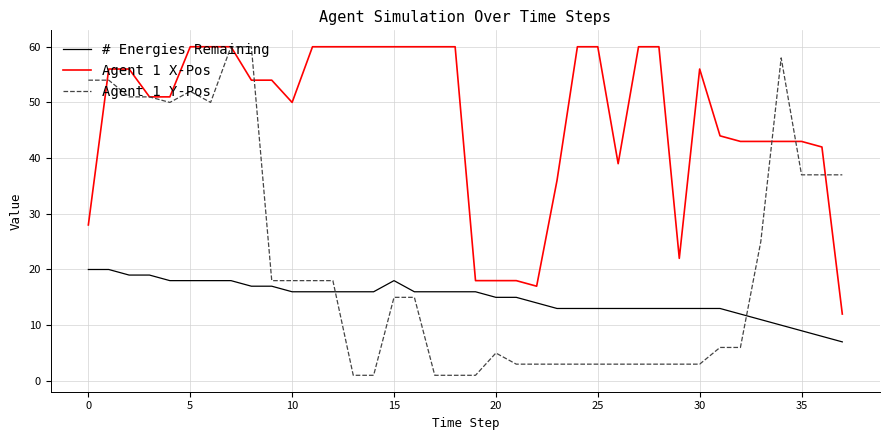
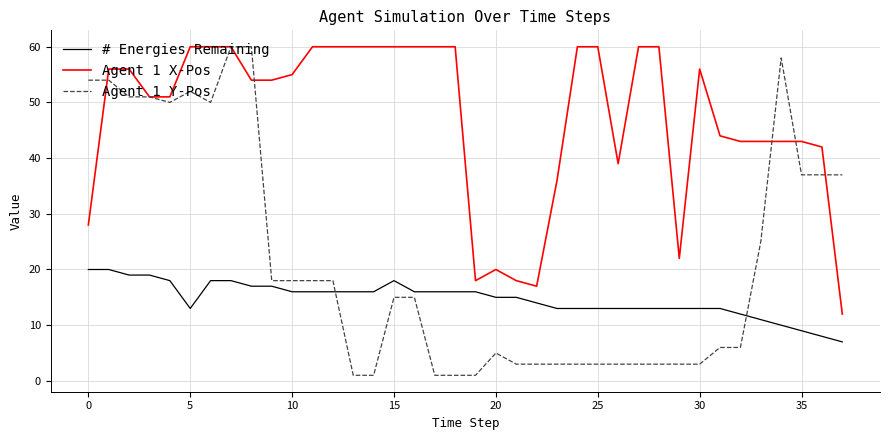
# Energies Remaining, 5: 18 -> 13
Agent 1 X-Pos, 10: 50 -> 55
Agent 1 X-Pos, 20: 18 -> 20
